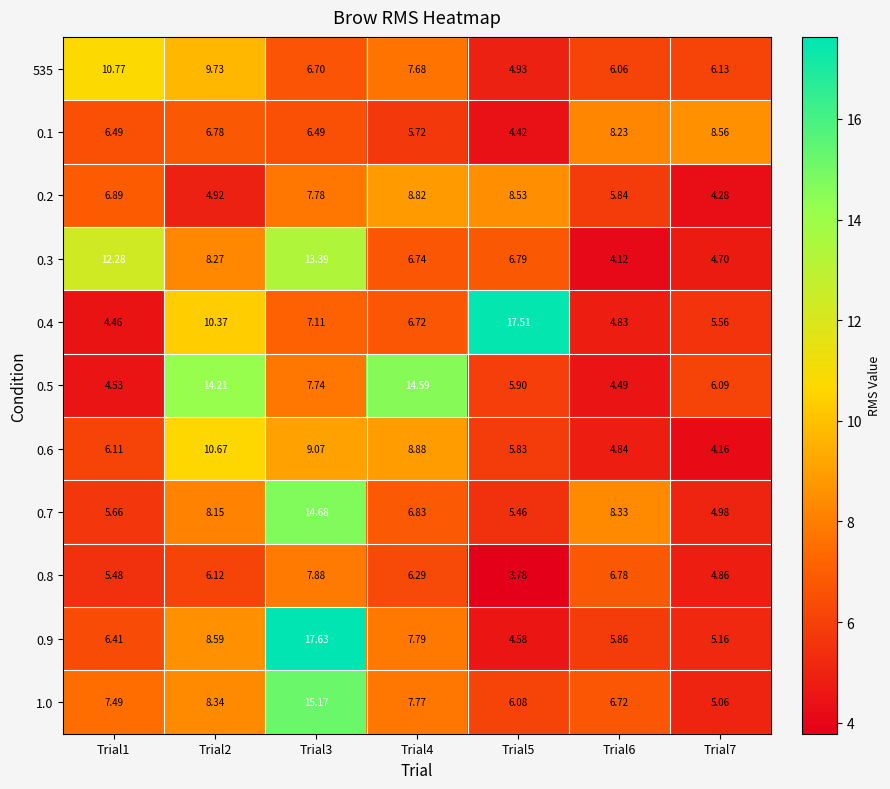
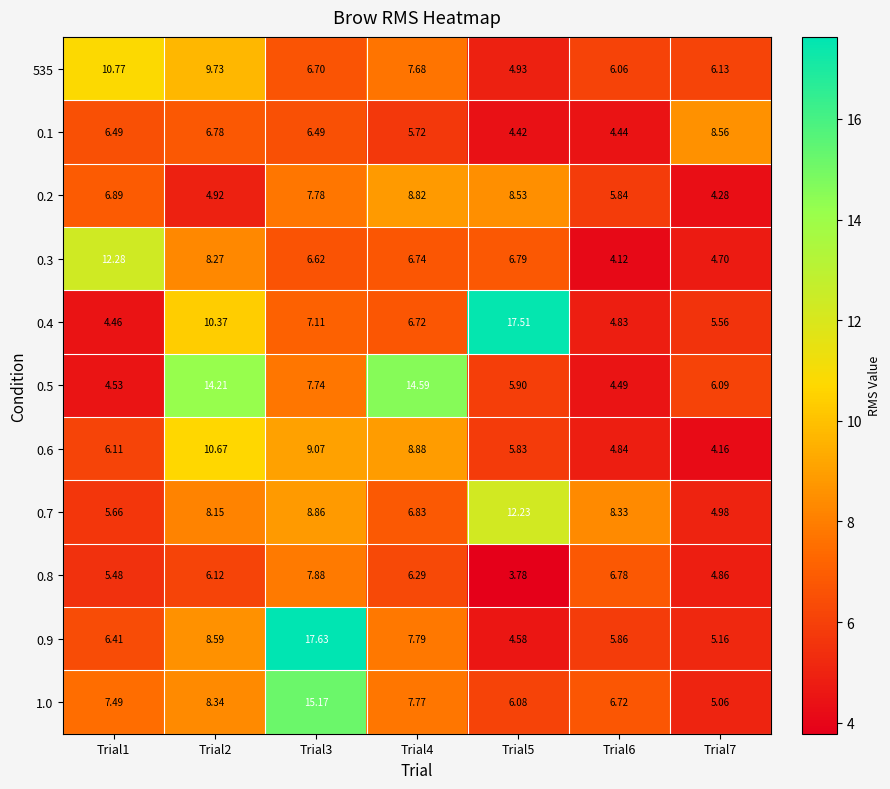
0.1, Trial6: 8.23 -> 4.44
0.3, Trial3: 13.39 -> 6.62
0.7, Trial3: 14.68 -> 8.86
0.7, Trial5: 5.46 -> 12.23
